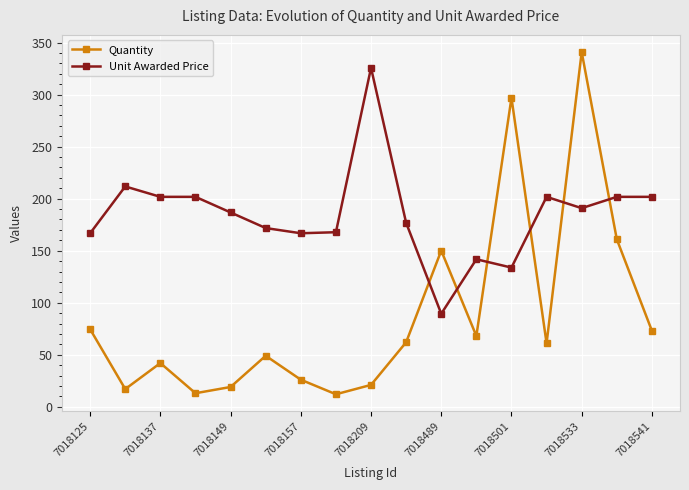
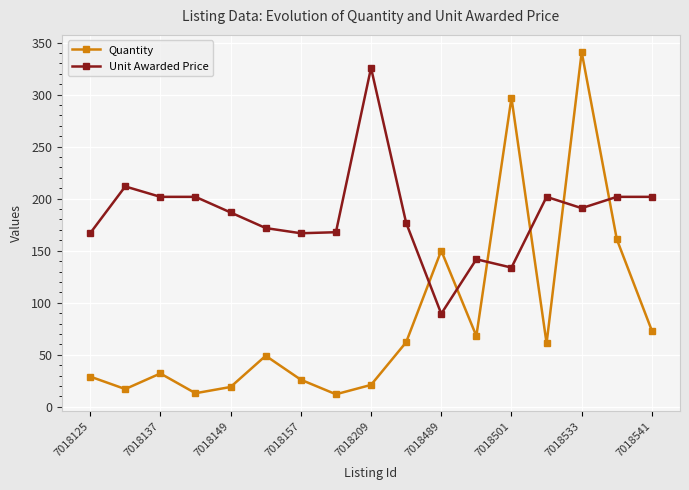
Quantity, 7018125: 75 -> 29
Quantity, 7018137: 42 -> 32
